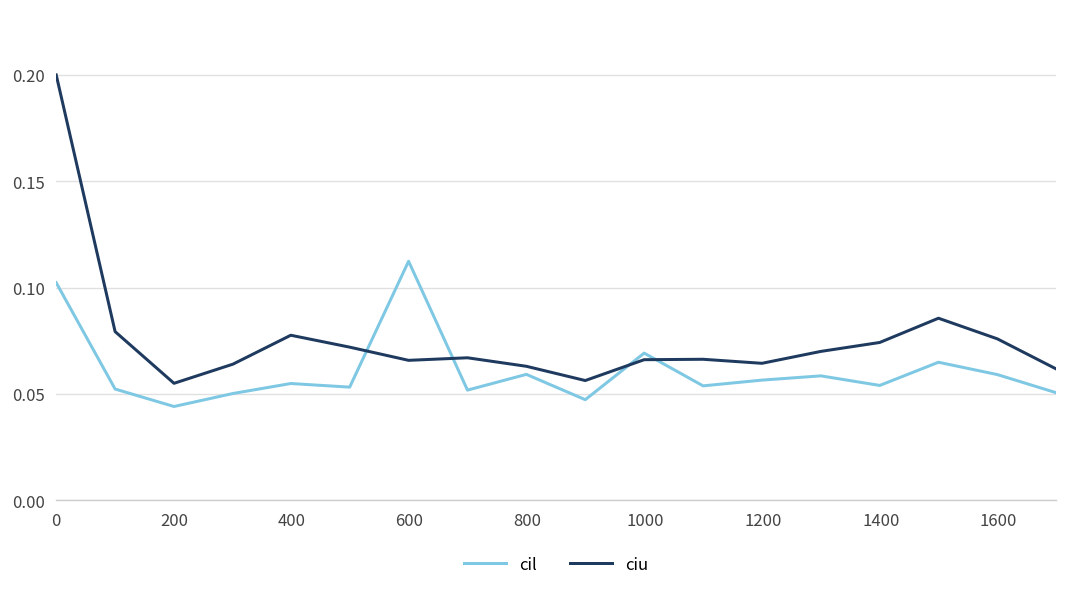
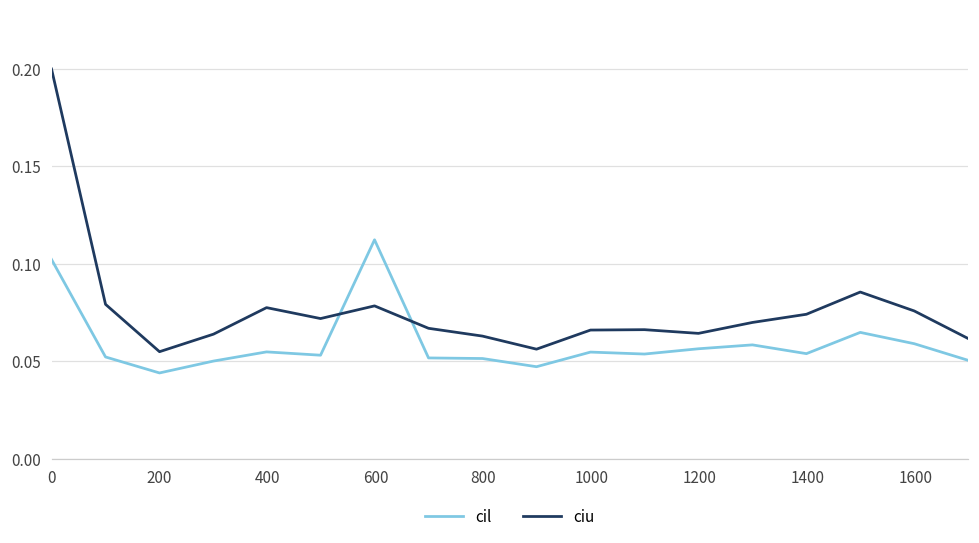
ciu, 600: 0.066 -> 0.079
cil, 800: 0.059 -> 0.052
cil, 1000: 0.069 -> 0.055
